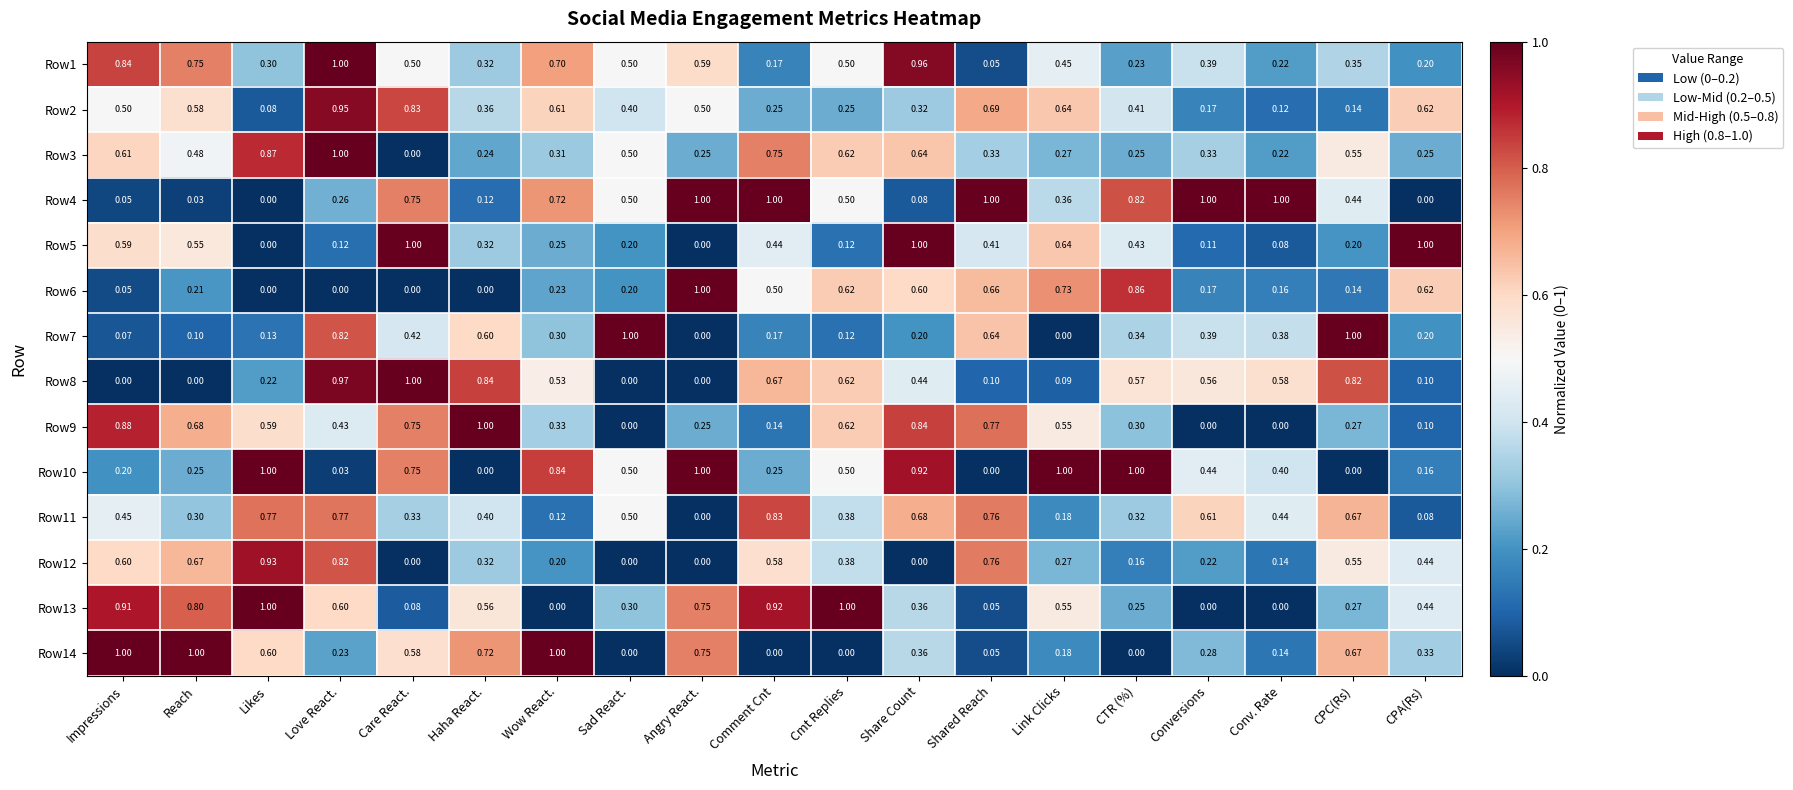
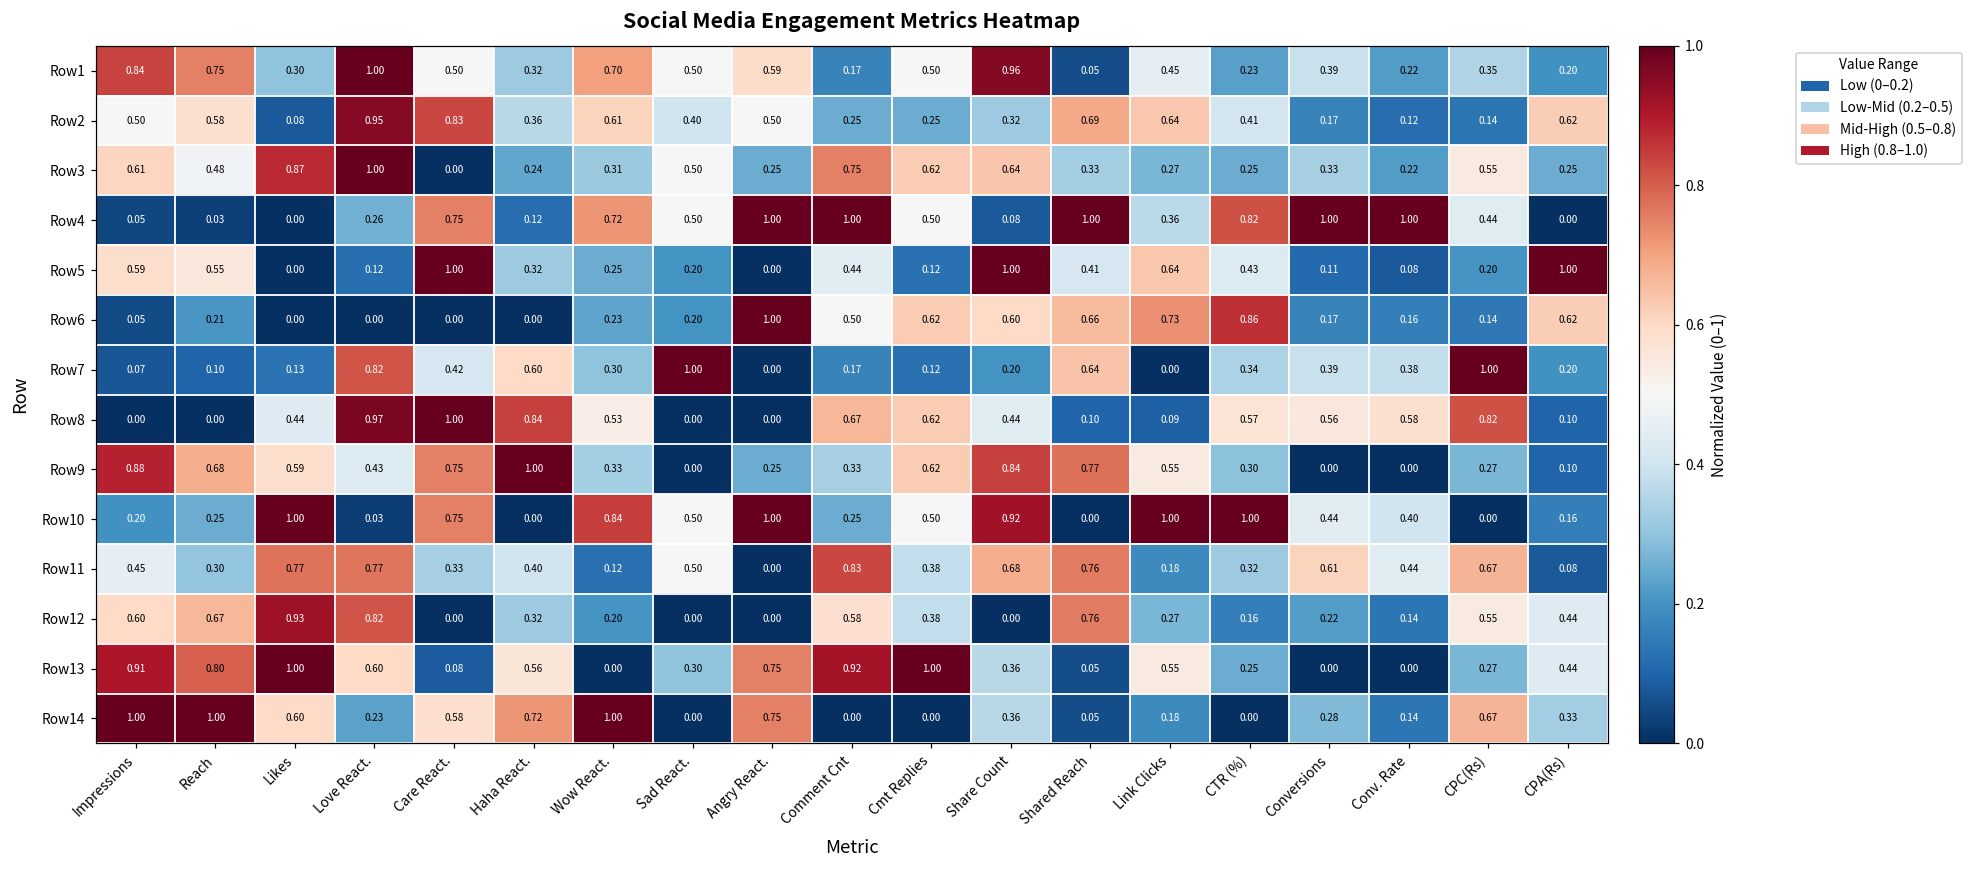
Row8, Likes: 0.22 -> 0.44
Row9, Comment Cnt: 0.14 -> 0.33
